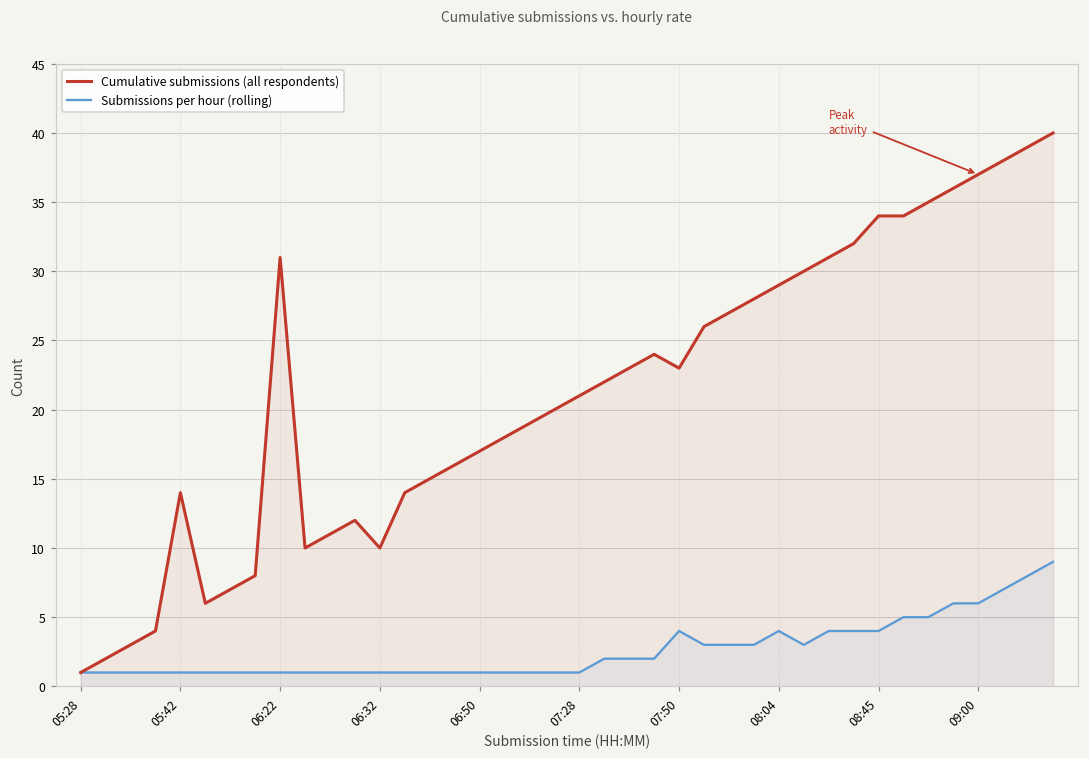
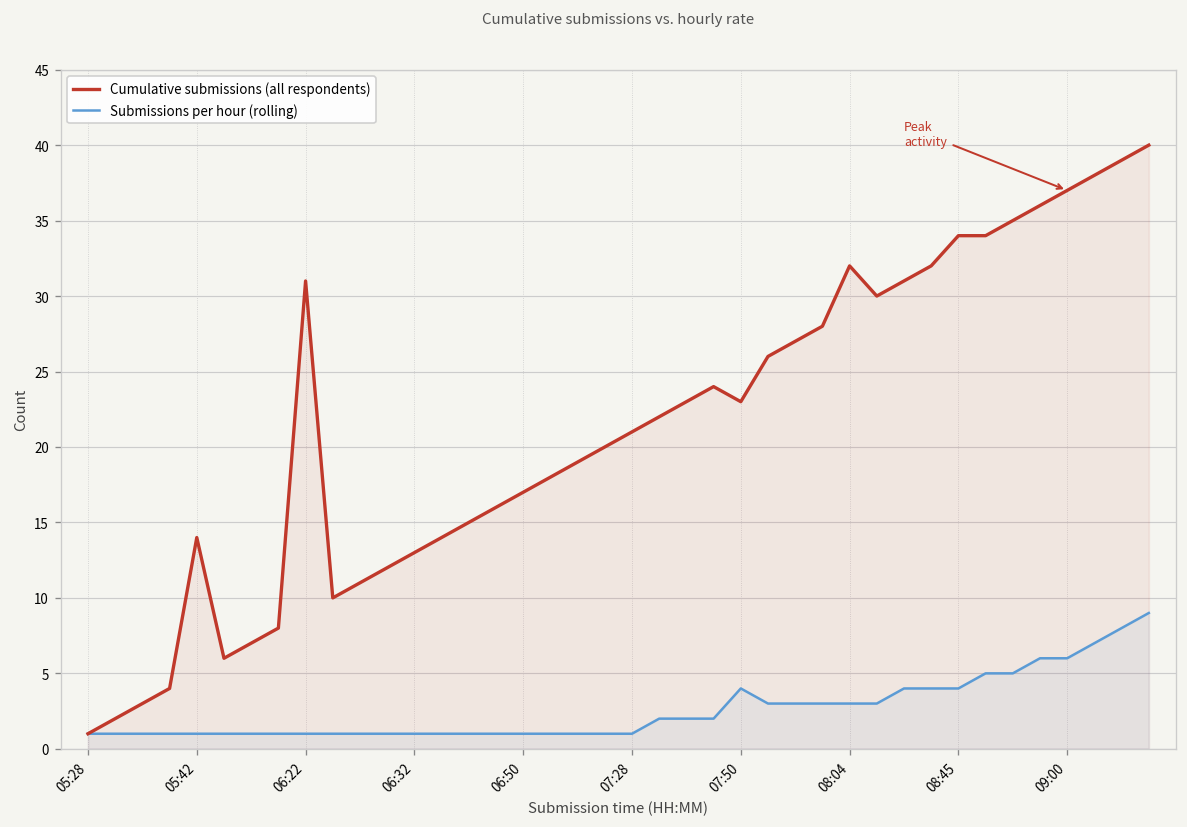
Cumulative submissions (all respondents), 06:32: 10 -> 13
Cumulative submissions (all respondents), 08:04: 29 -> 32
Submissions per hour (rolling), 08:04: 4 -> 3
